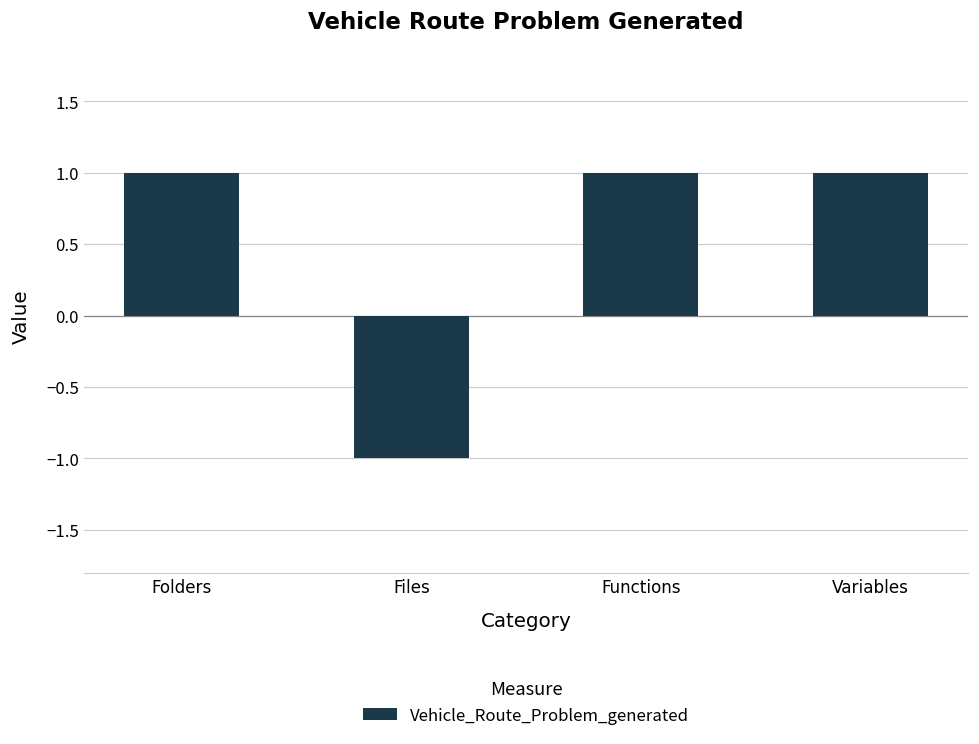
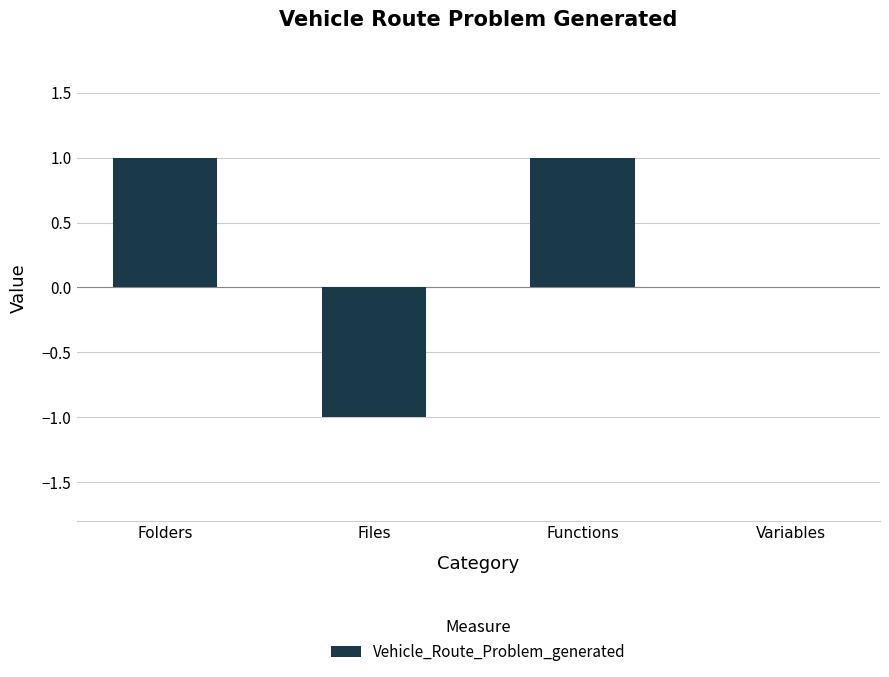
Variables: 1 -> 0
